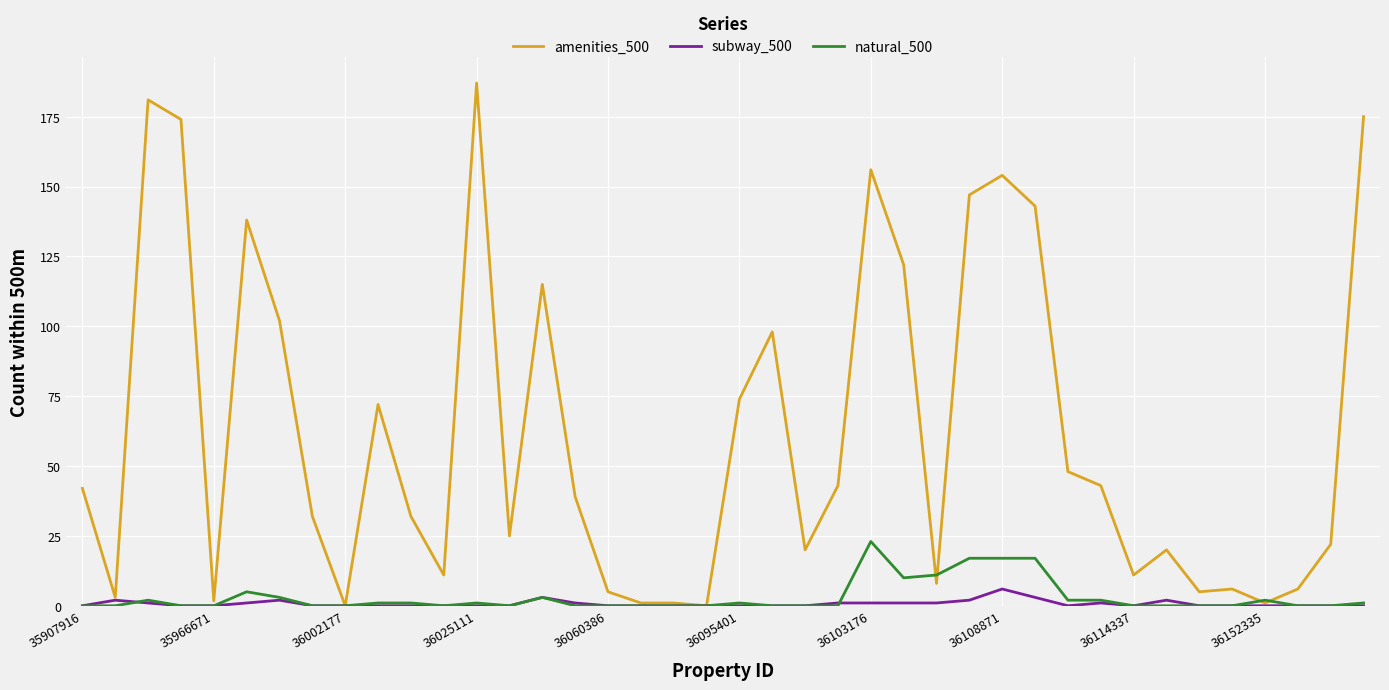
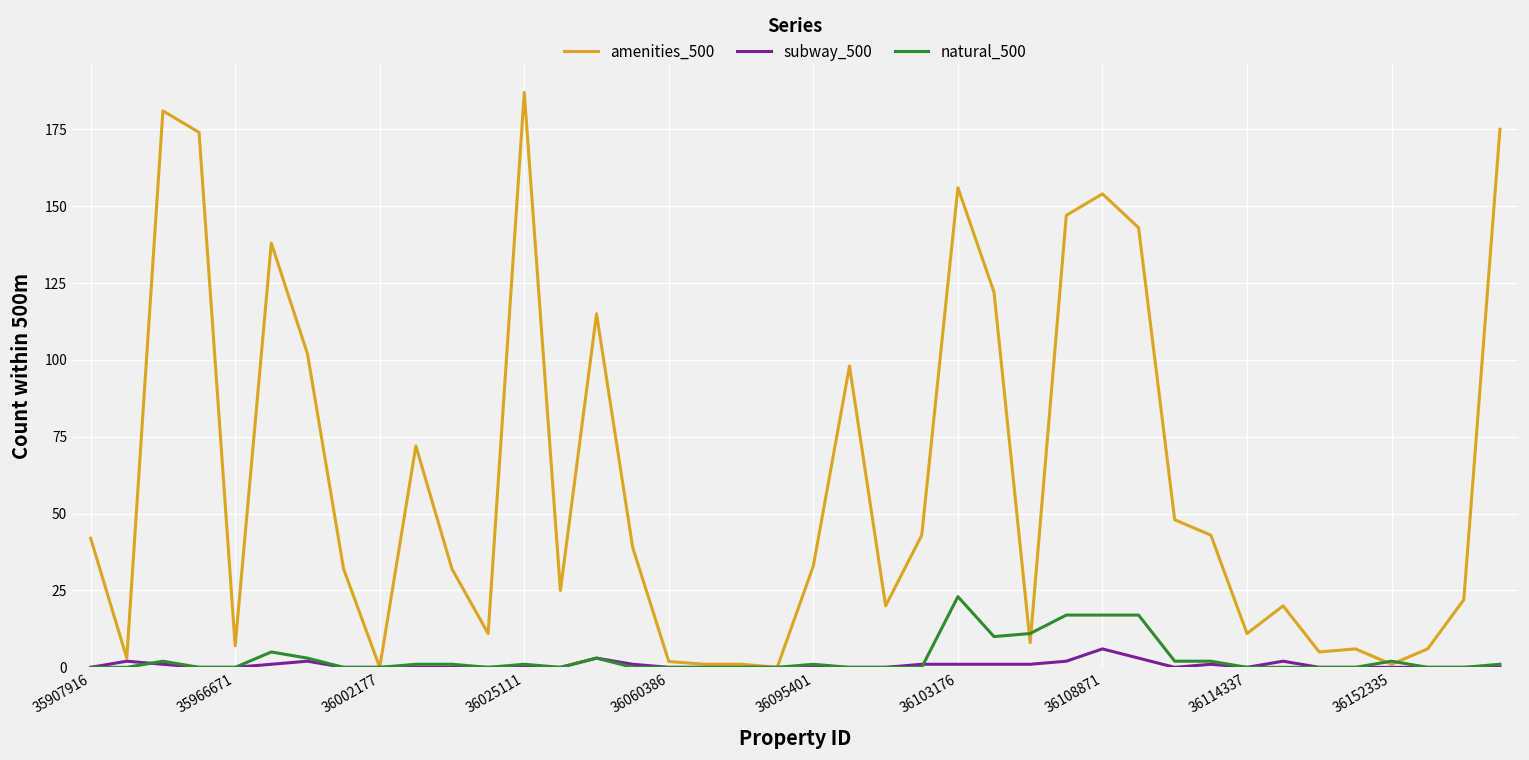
amenities_500, 35966671: 2 -> 7
amenities_500, 36060386: 5 -> 2
amenities_500, 36095401: 74 -> 33
